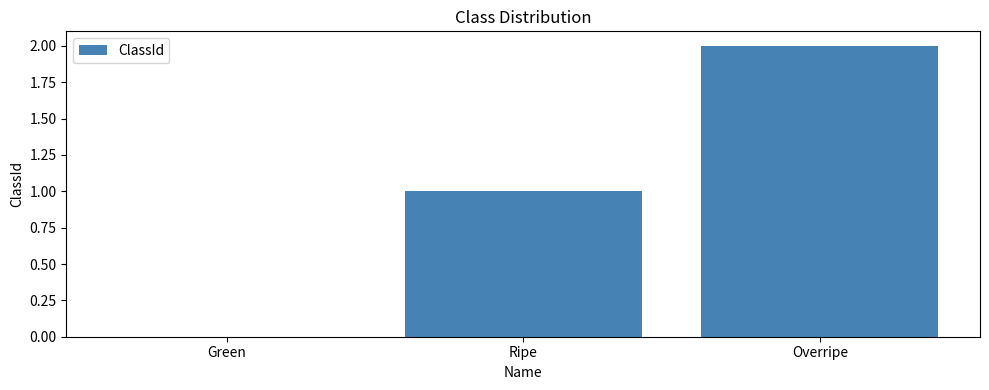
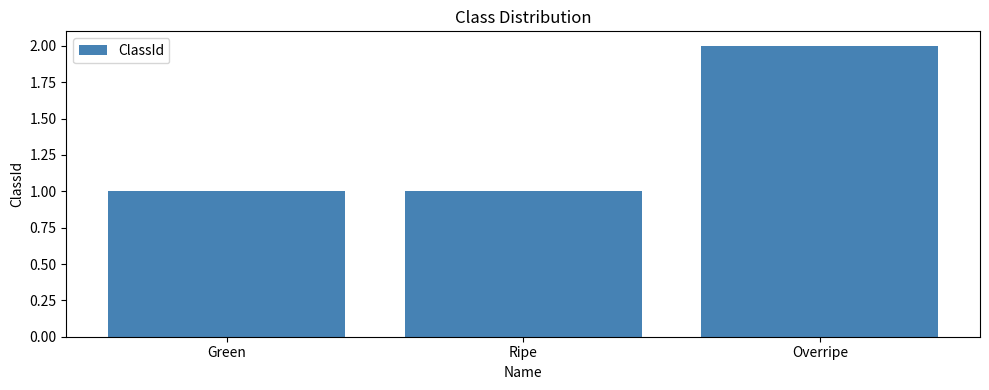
Green: 0 -> 1
